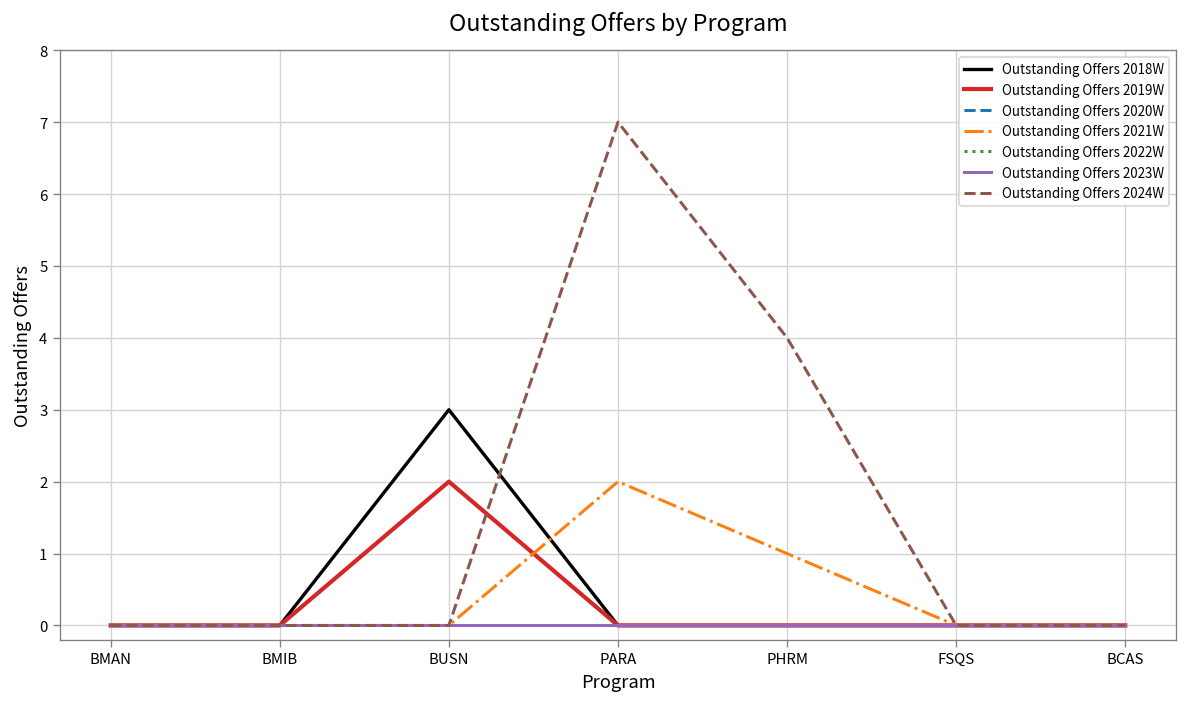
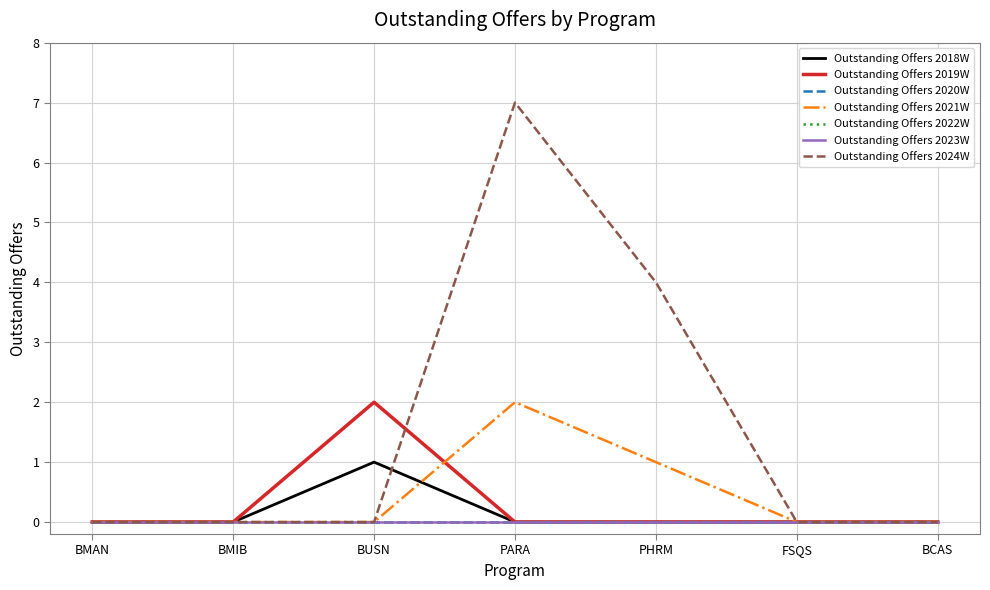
Outstanding Offers 2018W, BUSN: 3 -> 1
